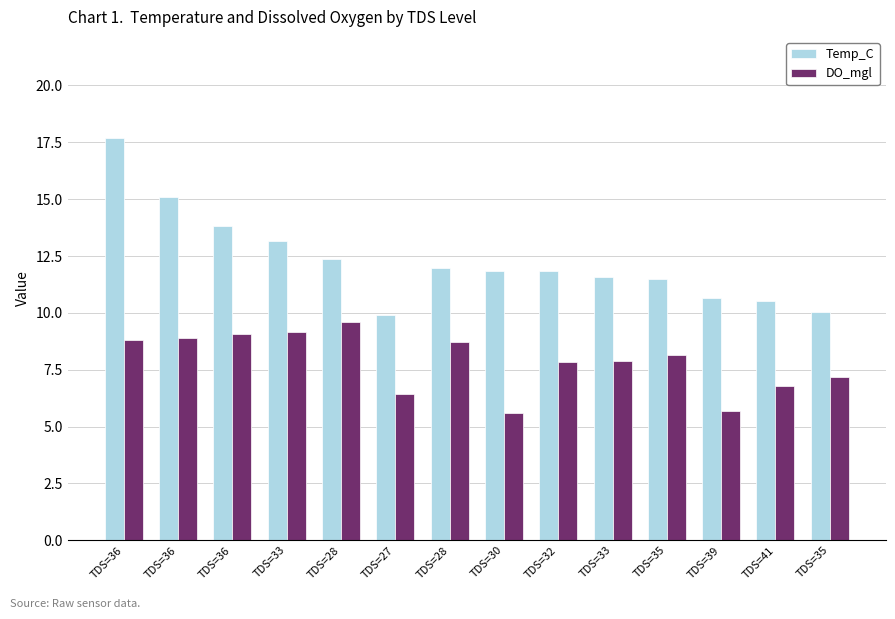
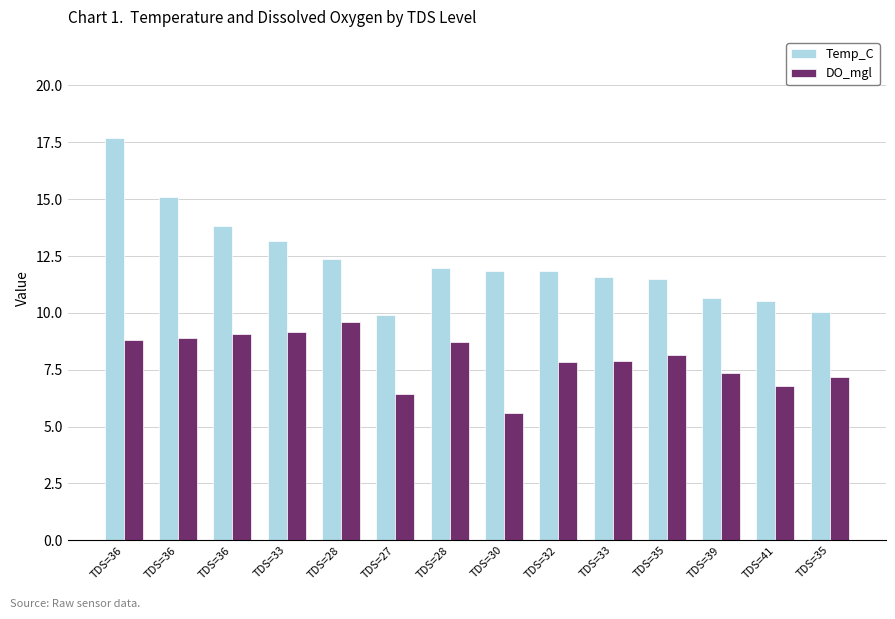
DO_mgl, TDS=39: 5.7 -> 7.4
